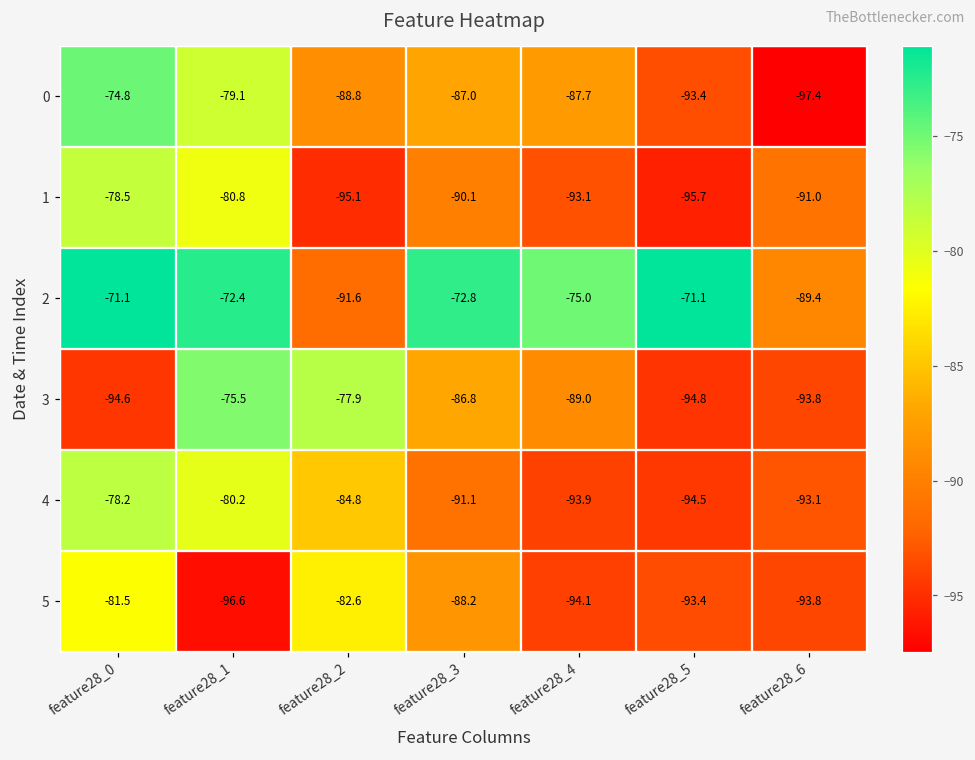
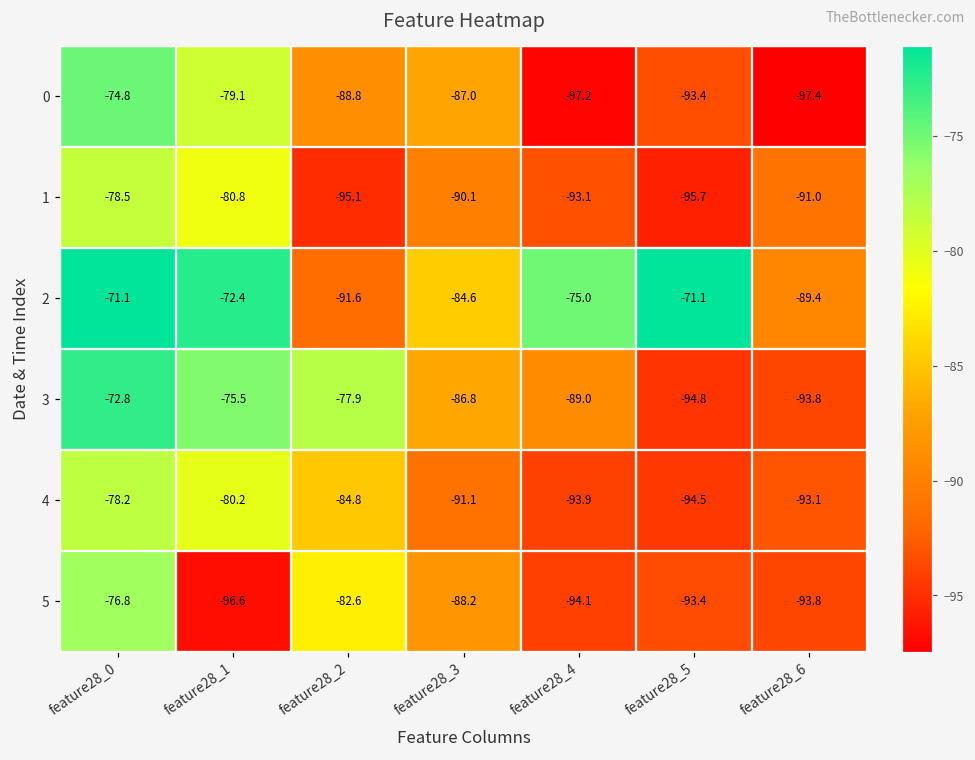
0, feature28_4: -87.7 -> -97.2
2, feature28_3: -72.8 -> -84.6
3, feature28_0: -94.6 -> -72.8
5, feature28_0: -81.5 -> -76.8
